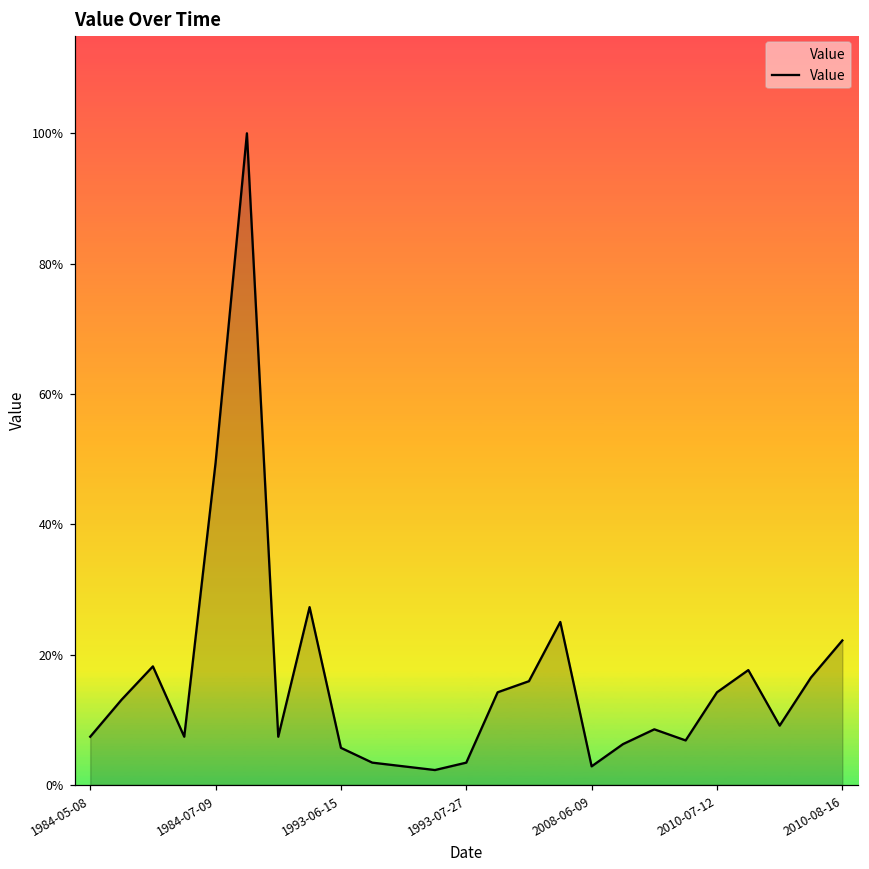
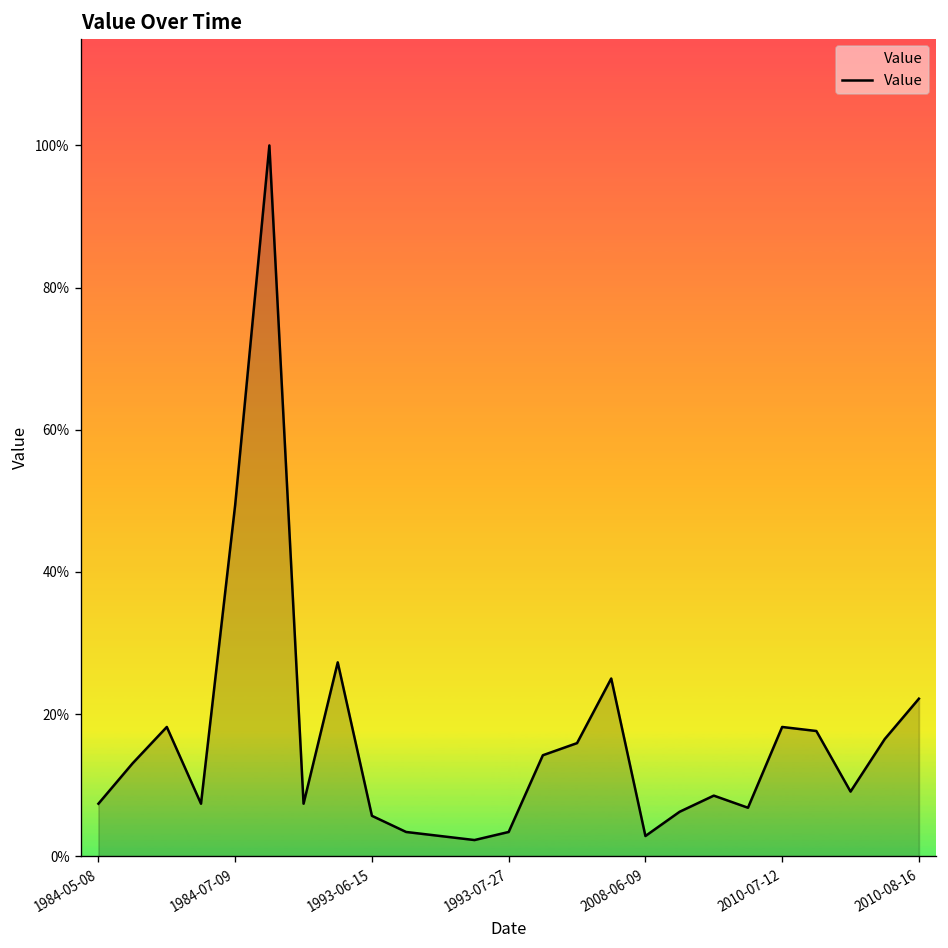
2010-07-12: 14% -> 18%
